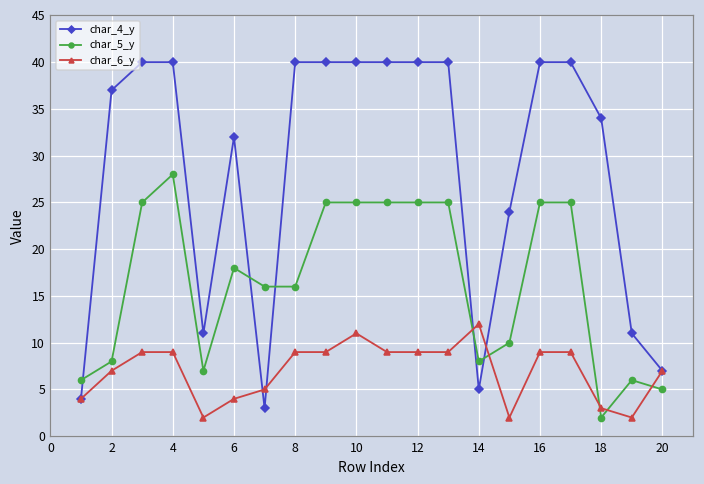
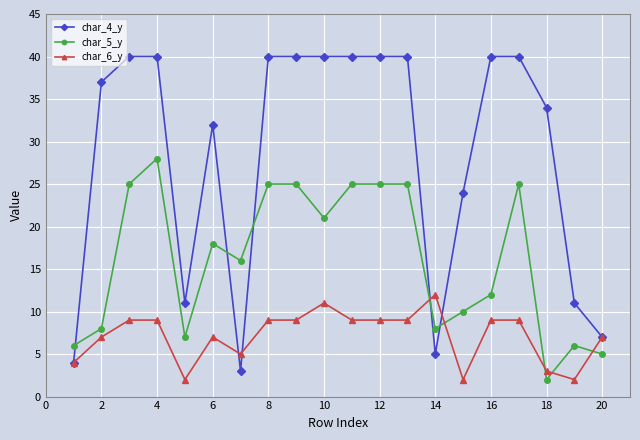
char_6_y, 6: 4 -> 7
char_5_y, 8: 16 -> 25
char_5_y, 10: 25 -> 21
char_5_y, 16: 25 -> 12
